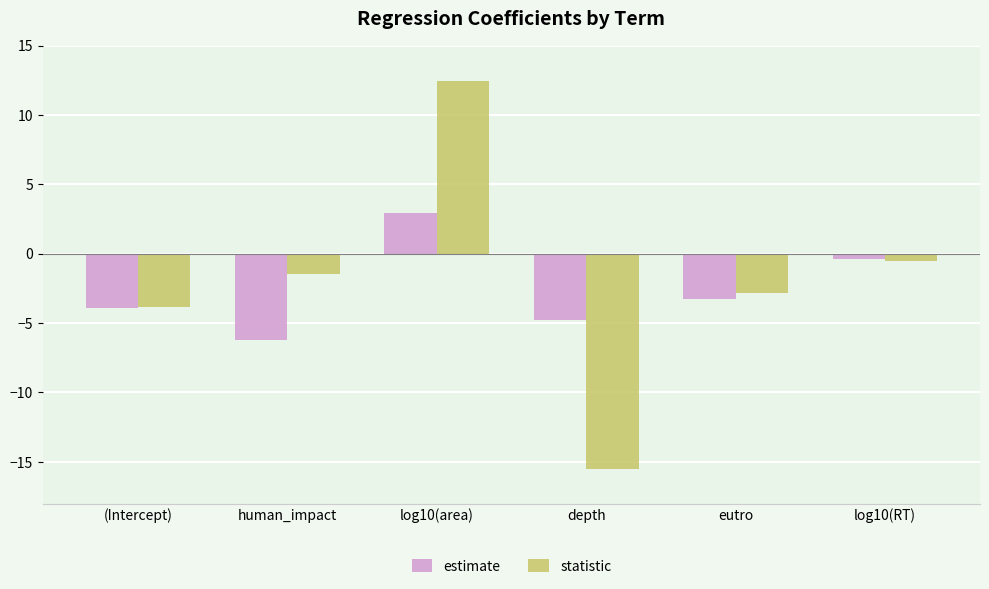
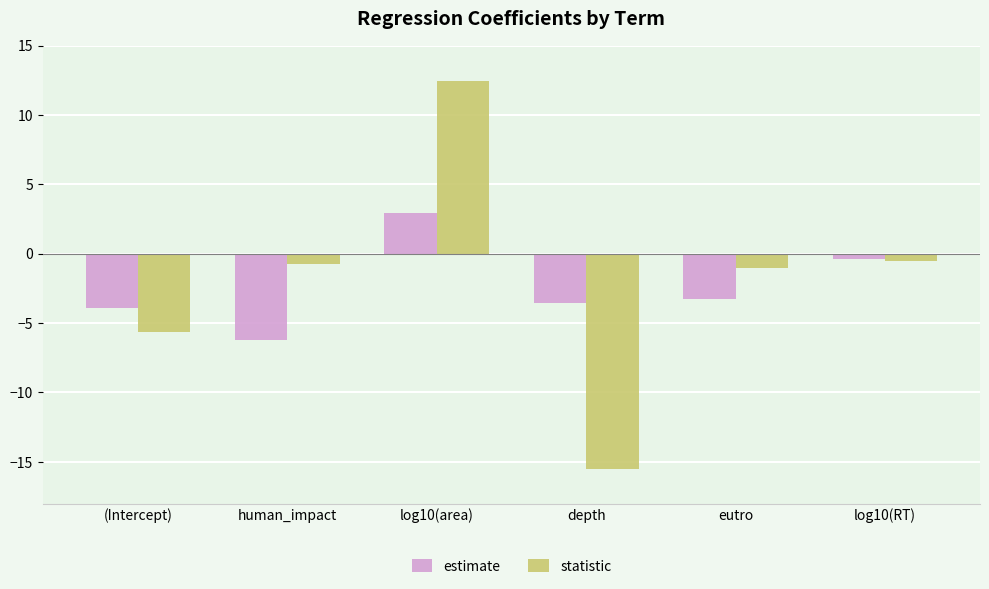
statistic, (Intercept): -3.9 -> -5.7
statistic, human_impact: -1.5 -> -0.8
estimate, depth: -4.8 -> -3.5
statistic, eutro: -2.8 -> -1.1
